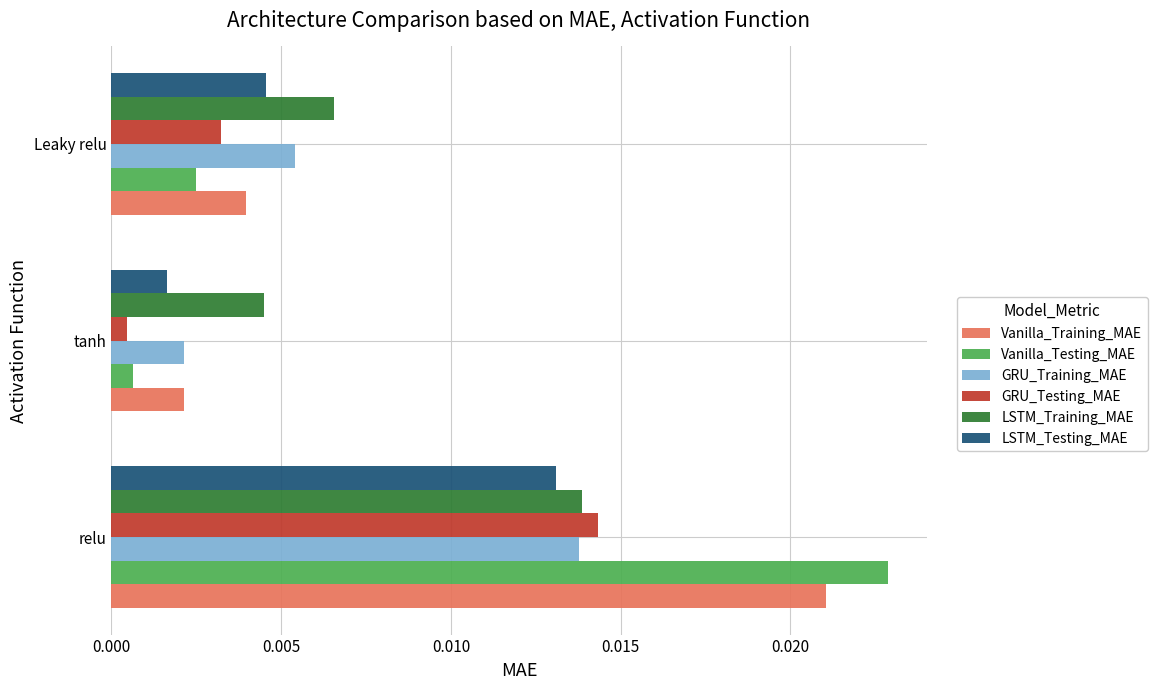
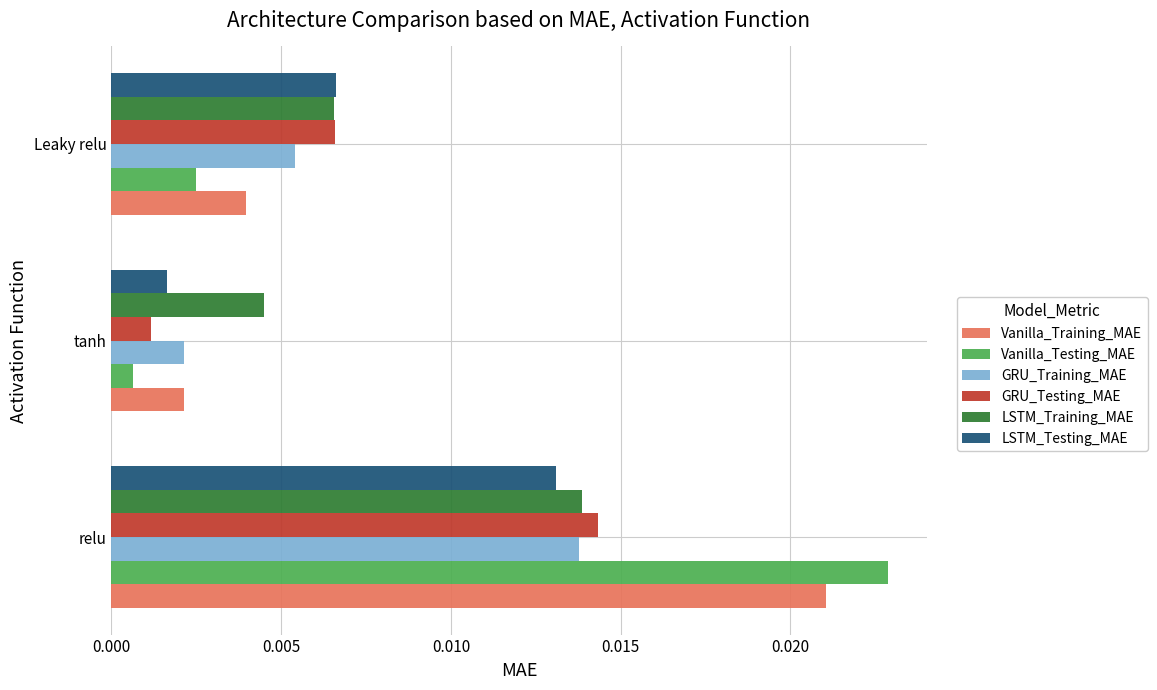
LSTM_Testing_MAE, Leaky relu: 0.0046 -> 0.0066
GRU_Testing_MAE, Leaky relu: 0.0032 -> 0.0066
GRU_Testing_MAE, tanh: 0.0005 -> 0.0012
